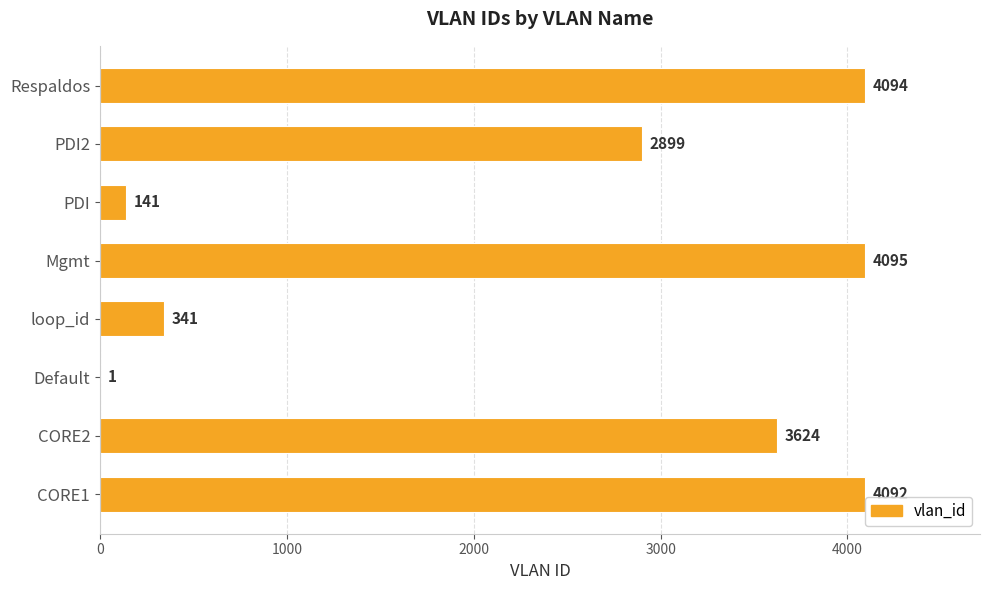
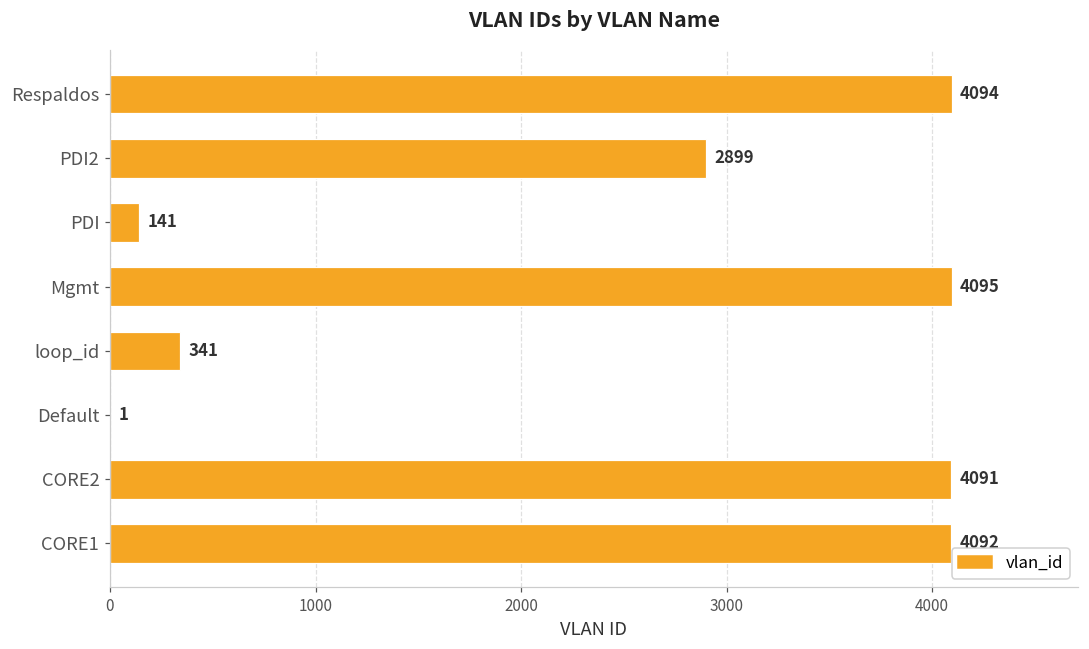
CORE2: 3624 -> 4091
